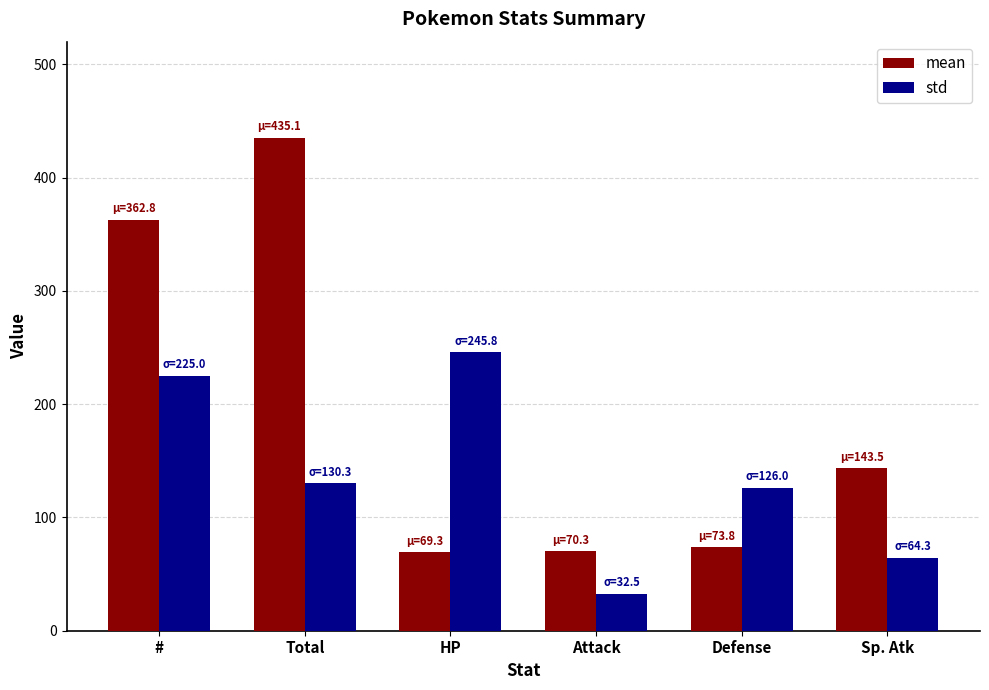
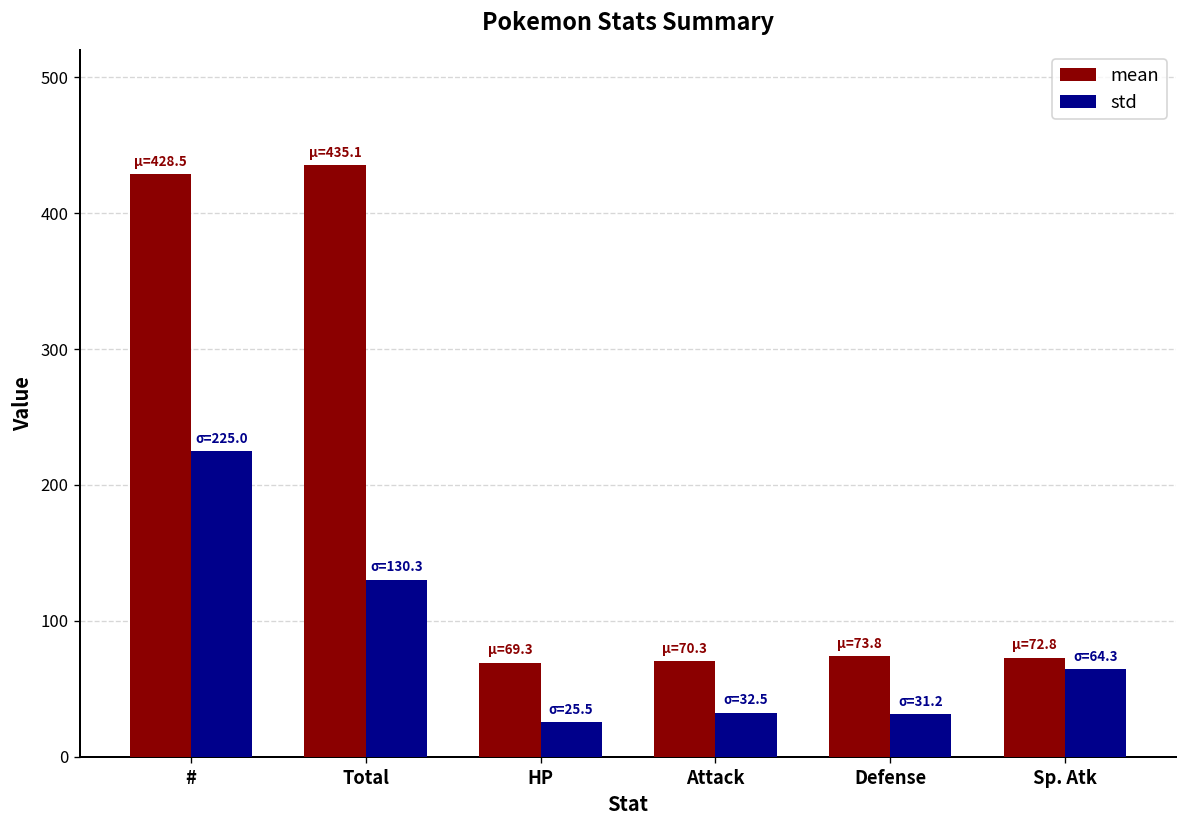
mean, #: 362.8 -> 428.5
std, HP: 245.8 -> 25.5
std, Defense: 126.0 -> 31.2
mean, Sp. Atk: 143.5 -> 72.8
